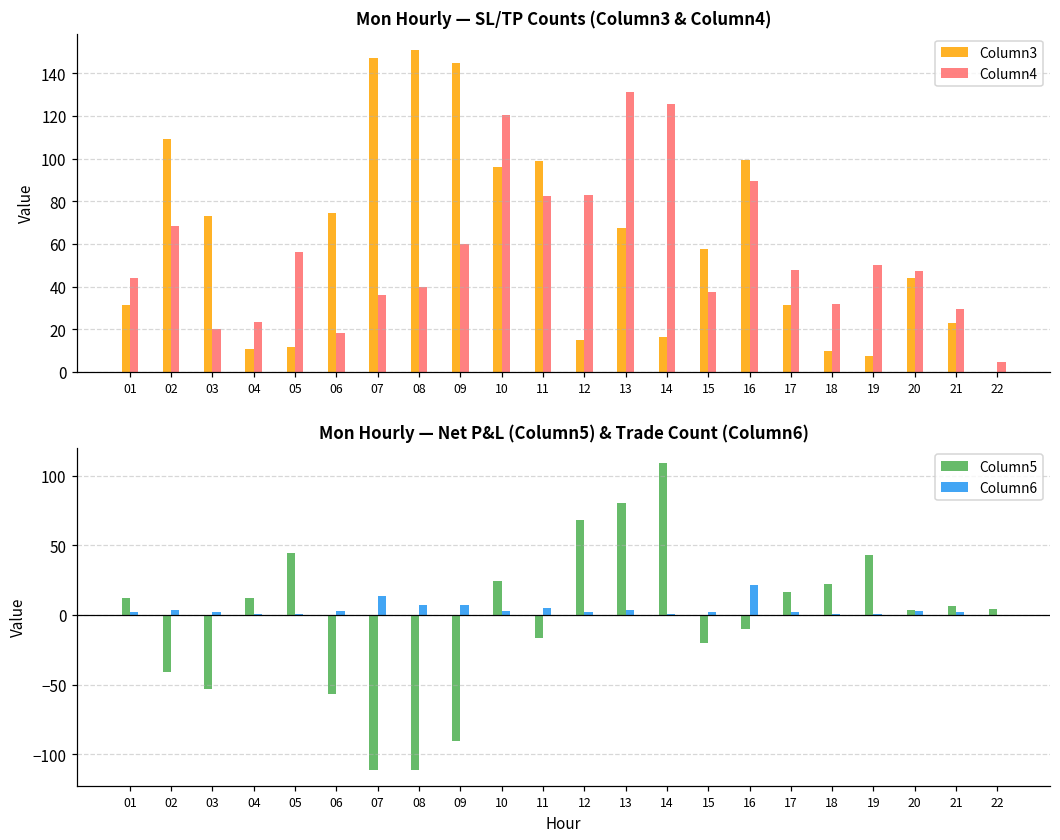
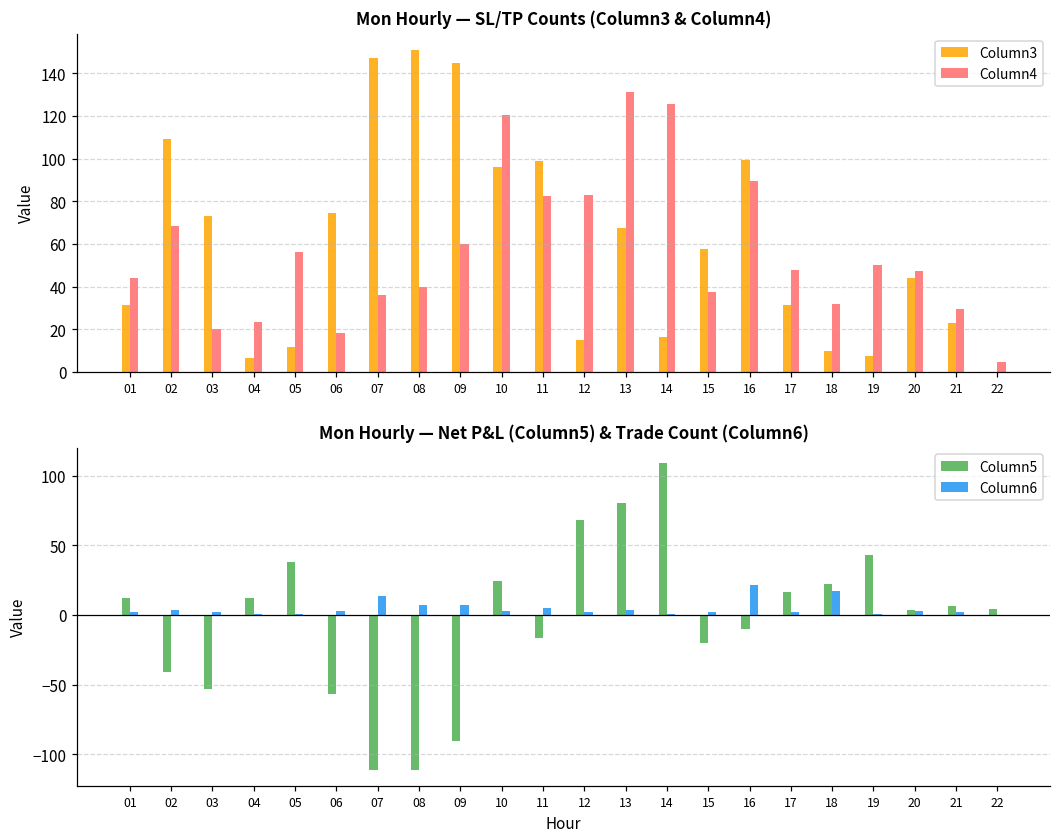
Mon Hourly — SL/TP Counts (Column3 & Column4), Column3, 04: 11 -> 6
Mon Hourly — Net P&L (Column5) & Trade Count (Column6), Column5, 05: 45 -> 38
Mon Hourly — Net P&L (Column5) & Trade Count (Column6), Column6, 18: 1 -> 17
